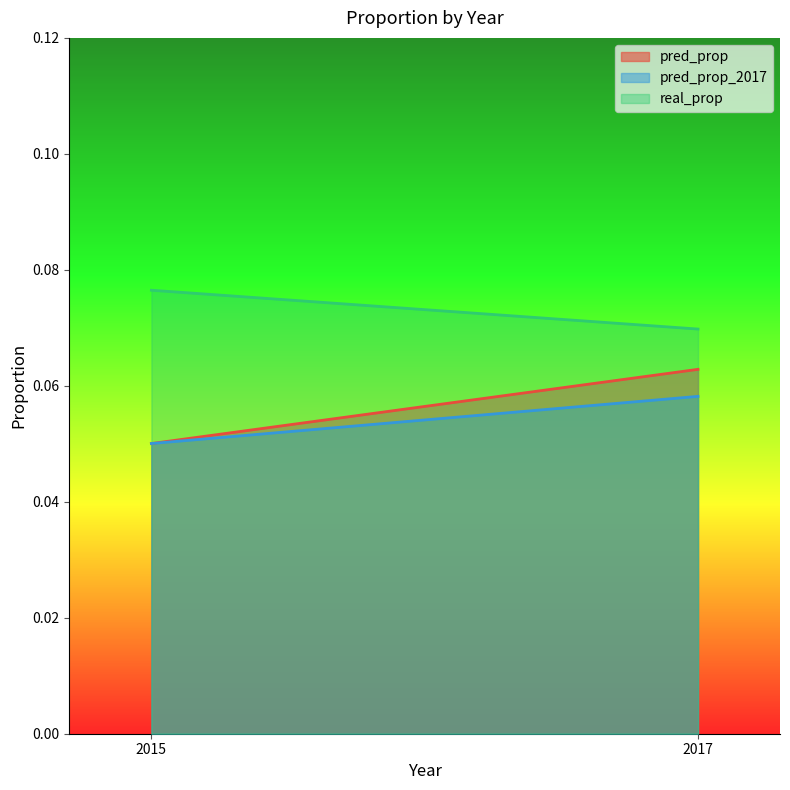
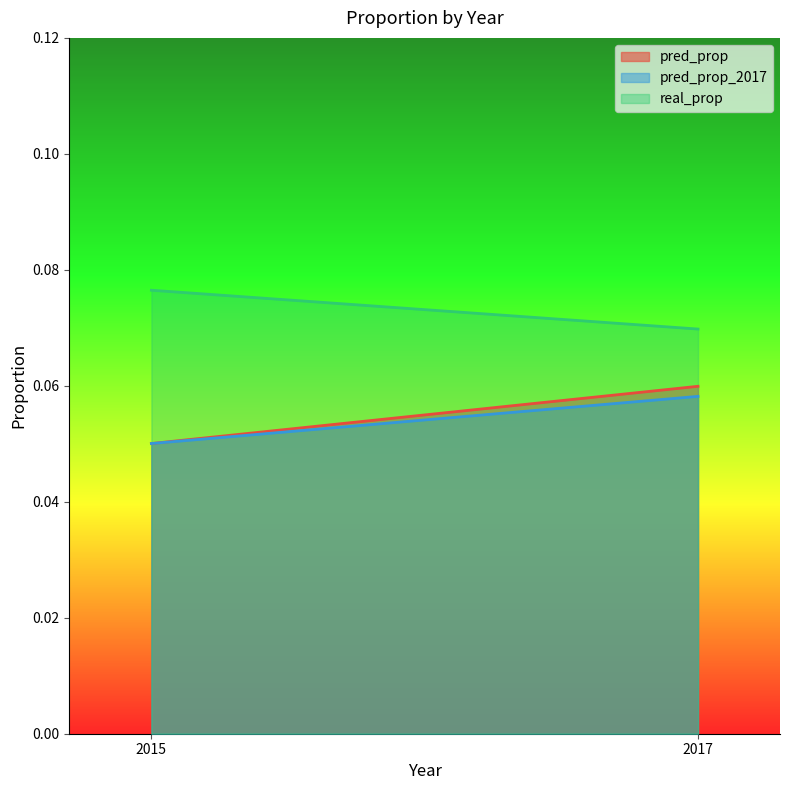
pred_prop, 2017: 0.063 -> 0.060
